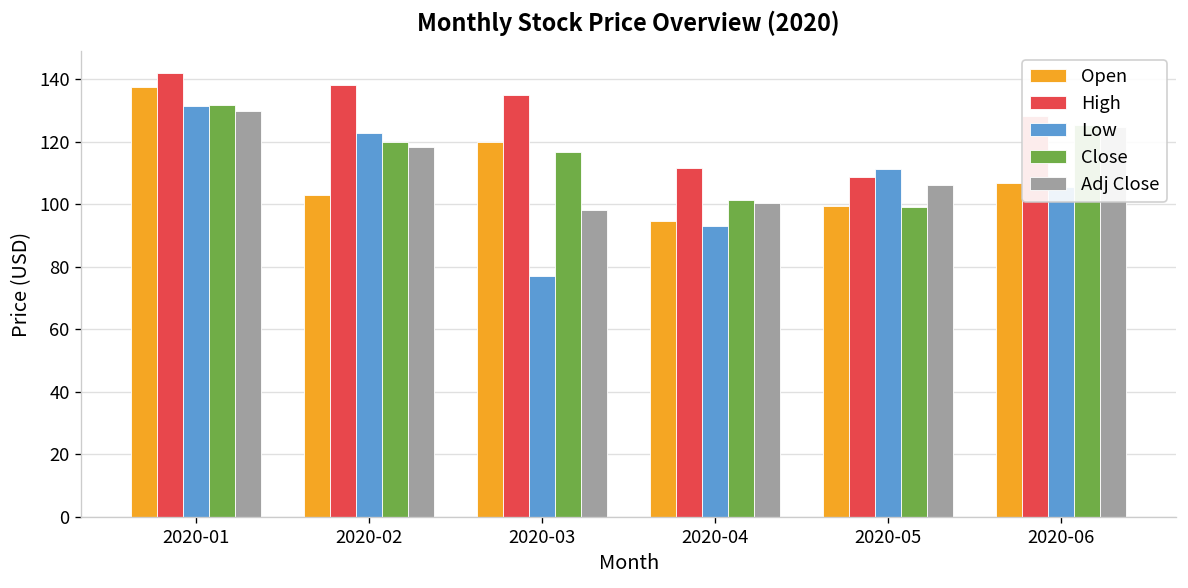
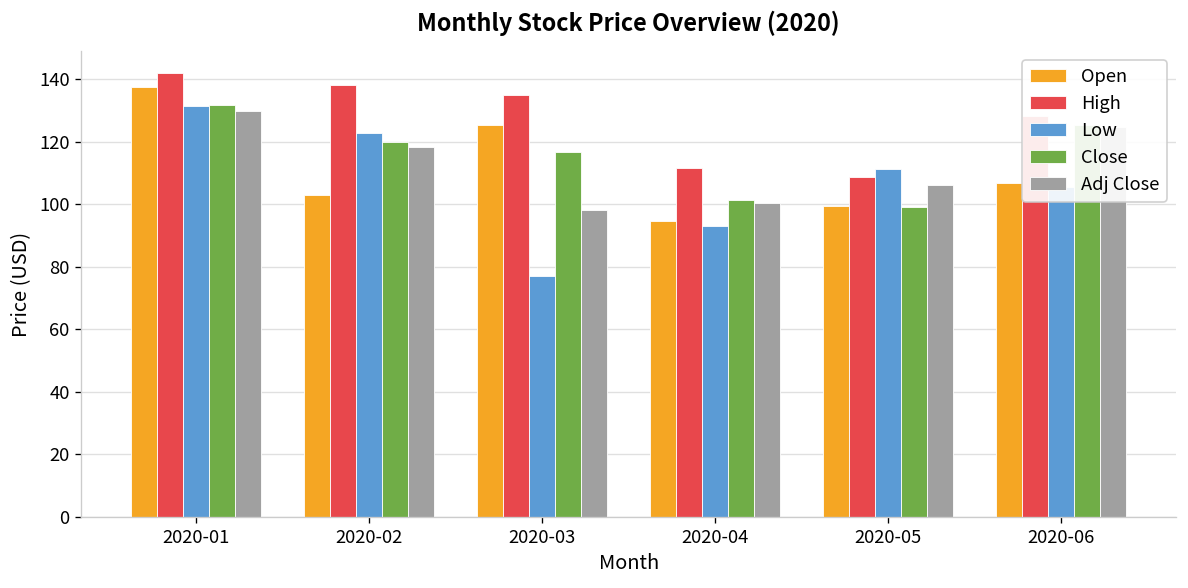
Open, 2020-03: 120 -> 125
